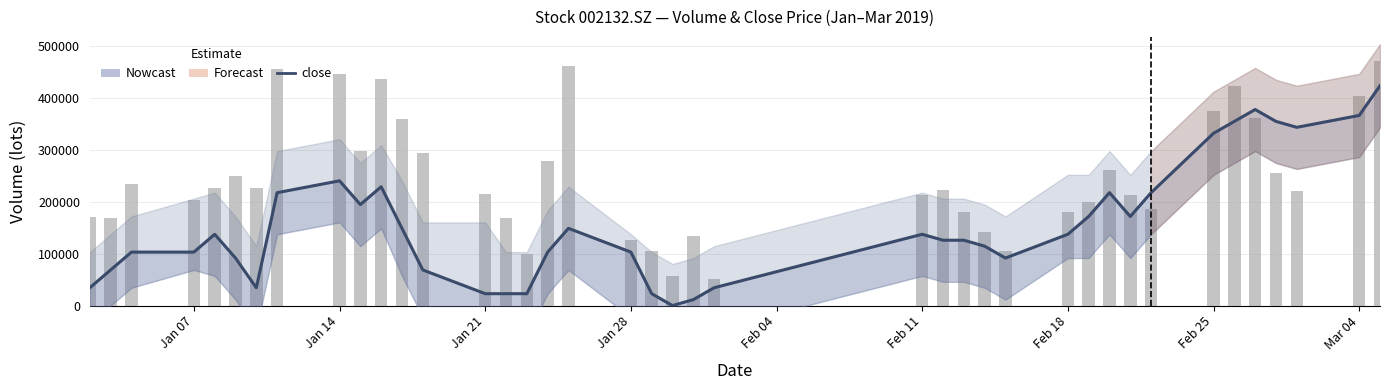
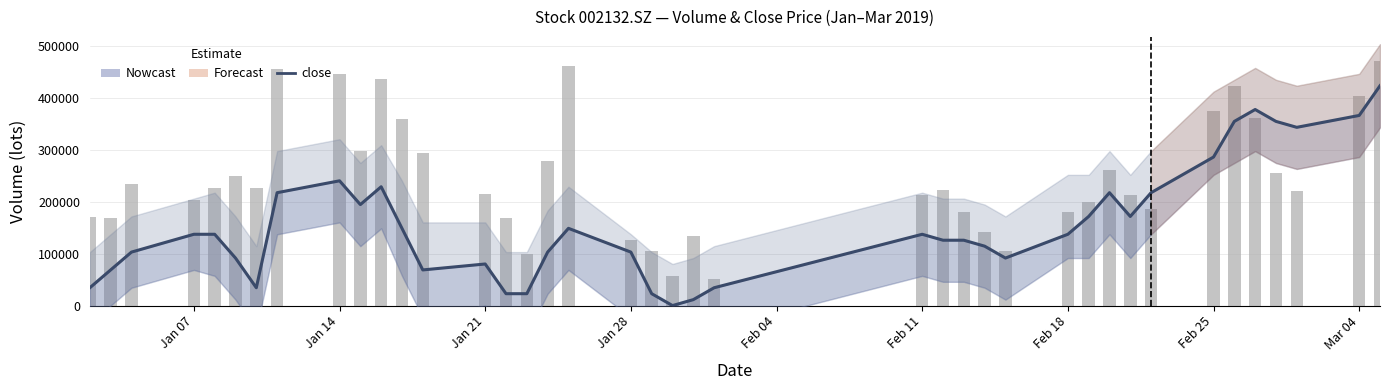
close, Jan 07: 100000 -> 140000
close, Jan 21: 20000 -> 80000
close, Feb 25: 330000 -> 290000
